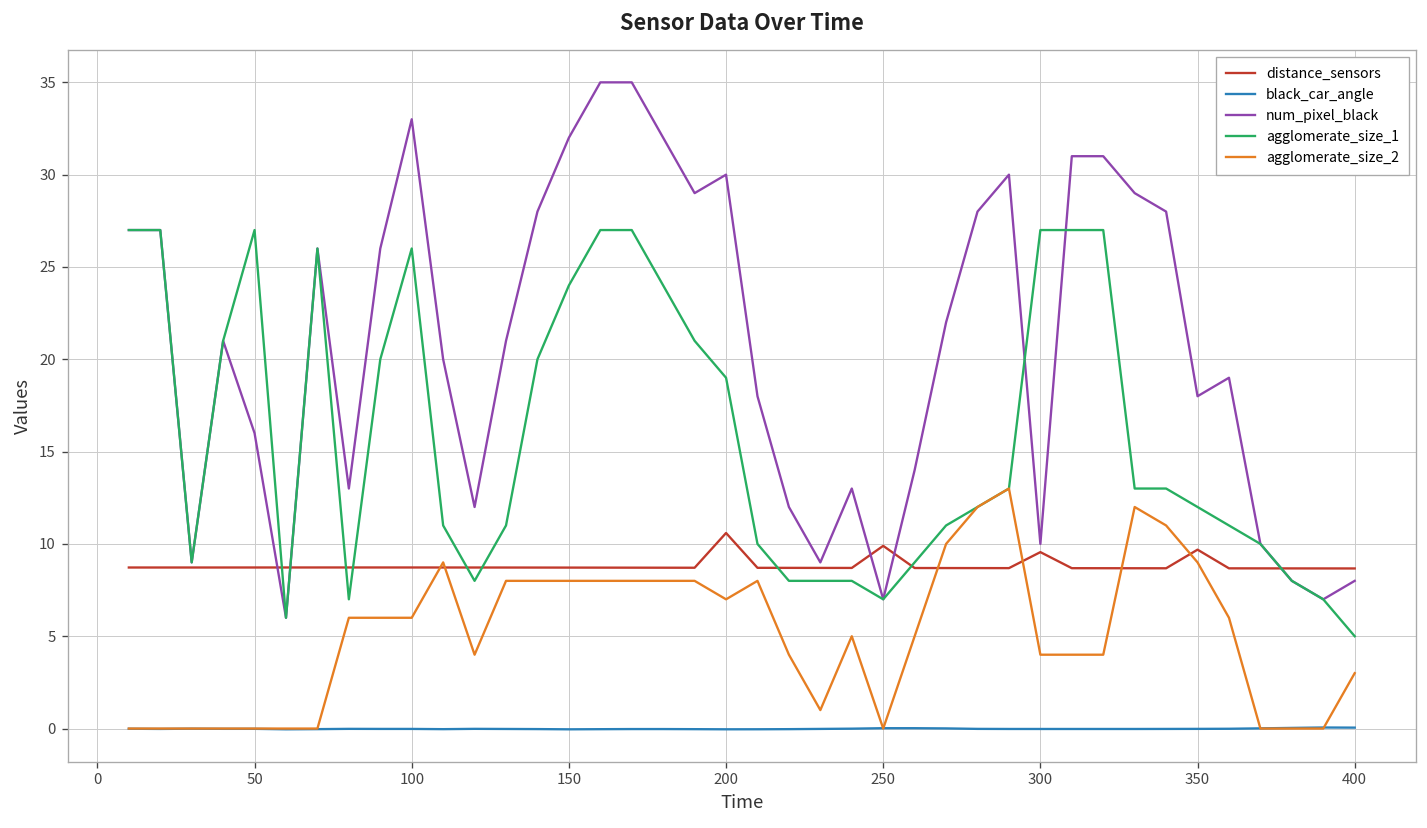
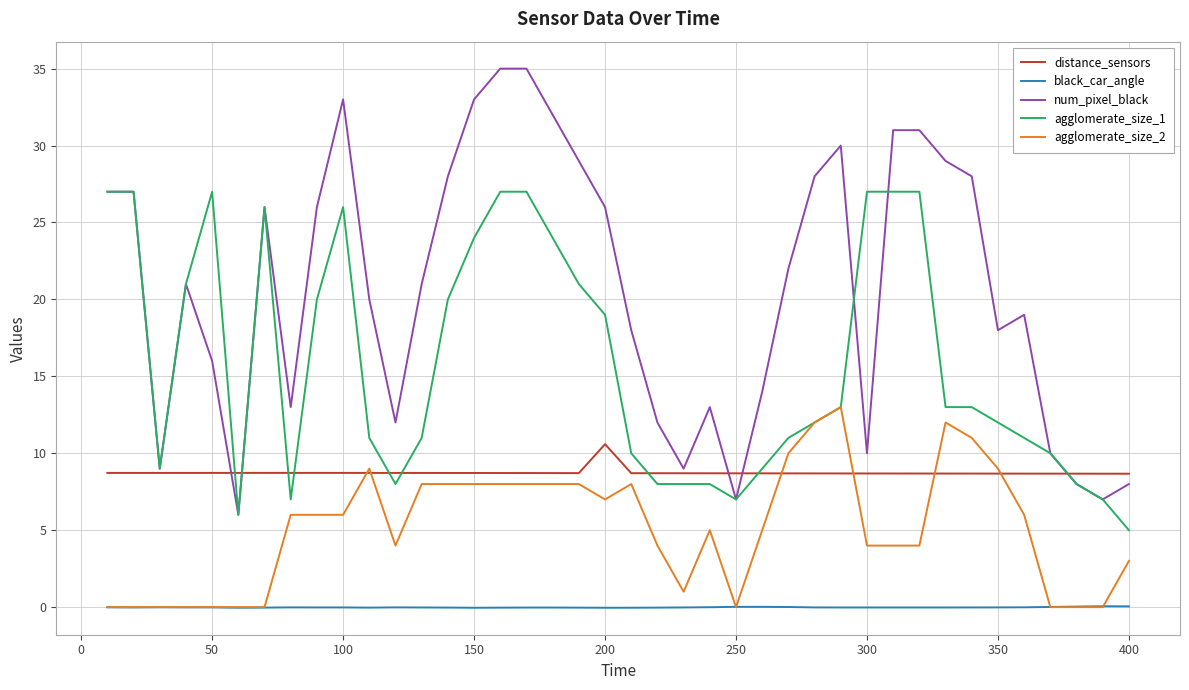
num_pixel_black, 150: 32 -> 33
num_pixel_black, 200: 30 -> 26
distance_sensors, 250: 9.9 -> 8.7
distance_sensors, 300: 9.6 -> 8.7
distance_sensors, 350: 9.7 -> 8.7
